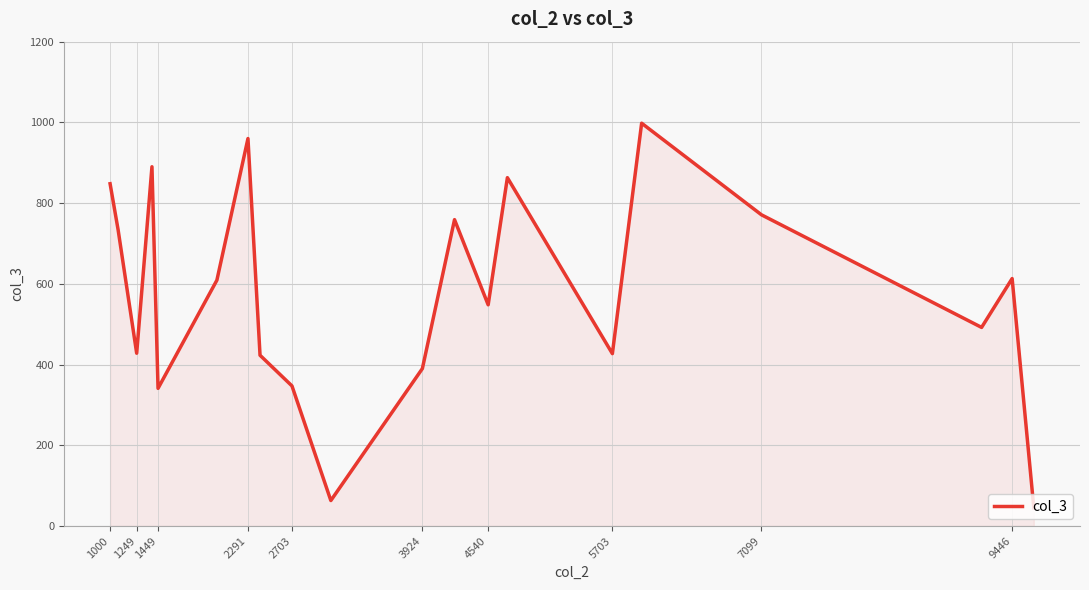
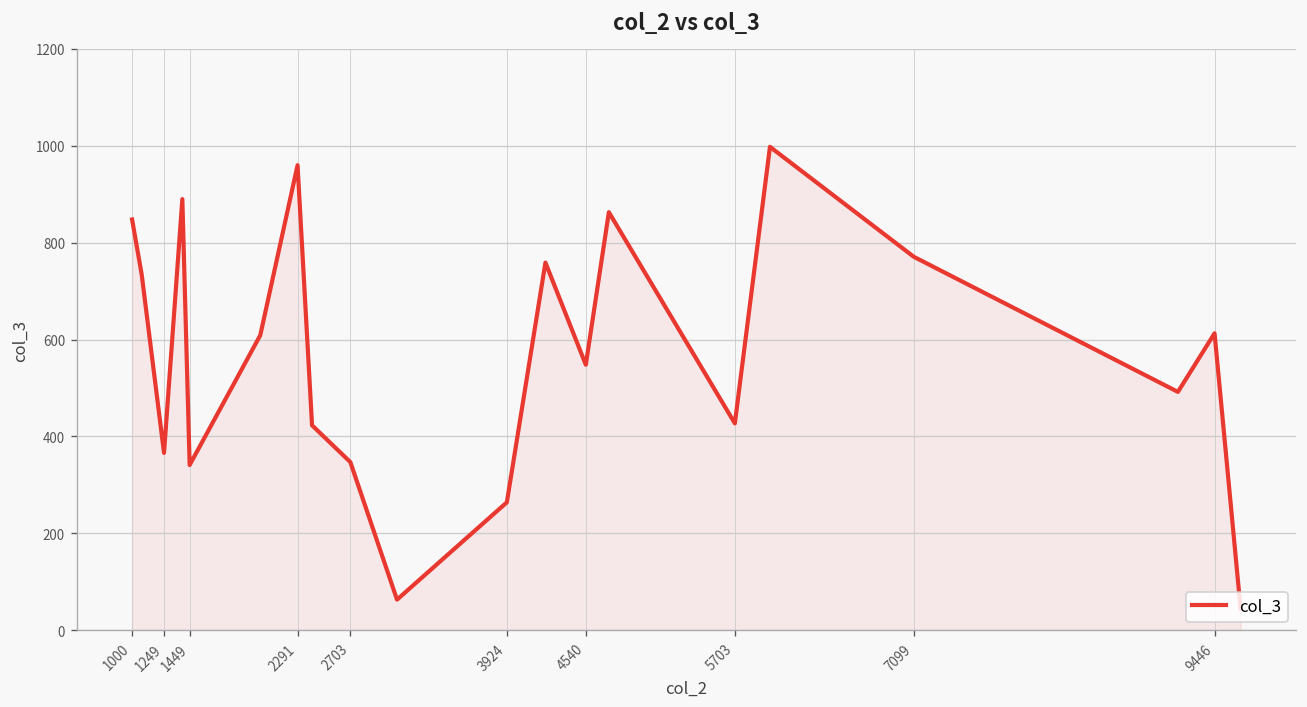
1249: 430 -> 370
3924: 390 -> 260
